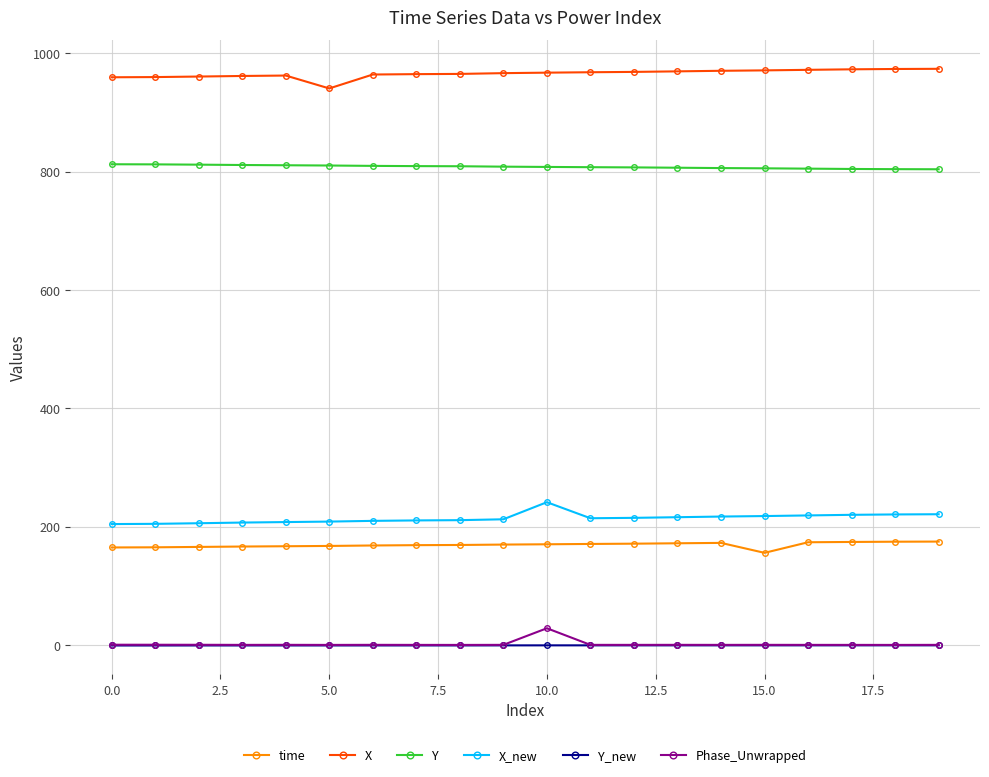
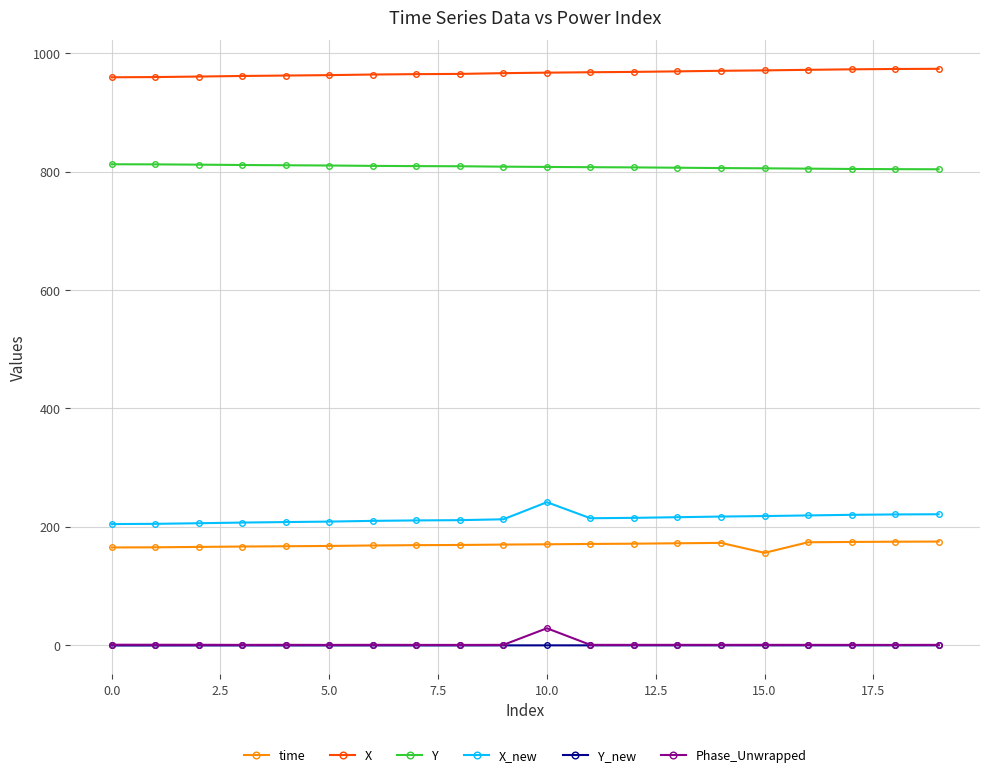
X, 5.0: 940 -> 960
